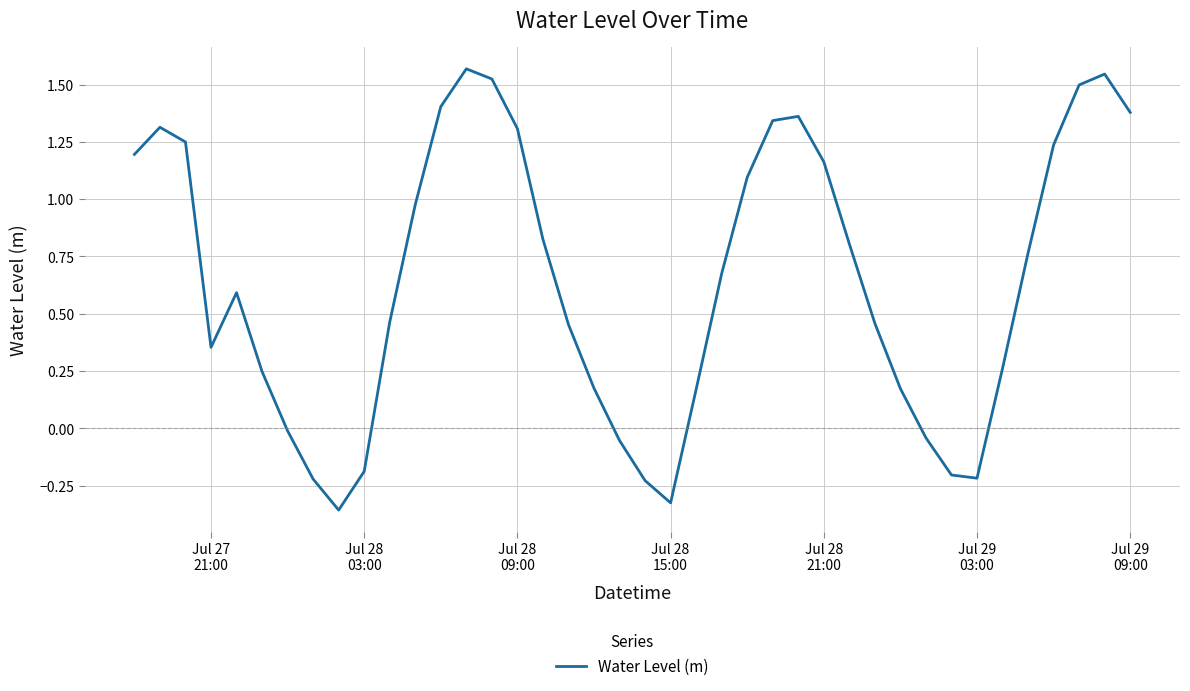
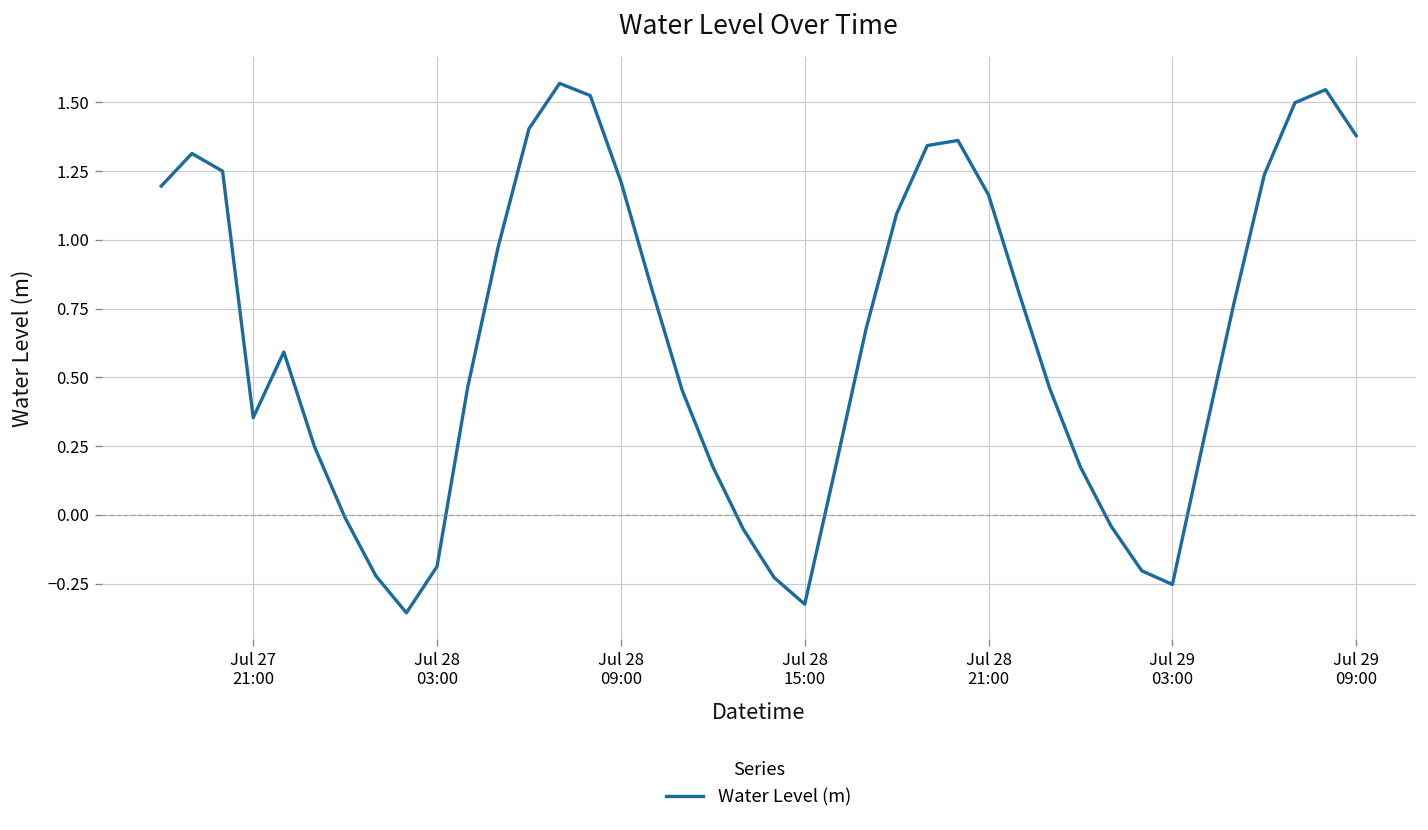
Jul 28 09:00: 1.31 -> 1.21
Jul 29 03:00: -0.22 -> -0.25
